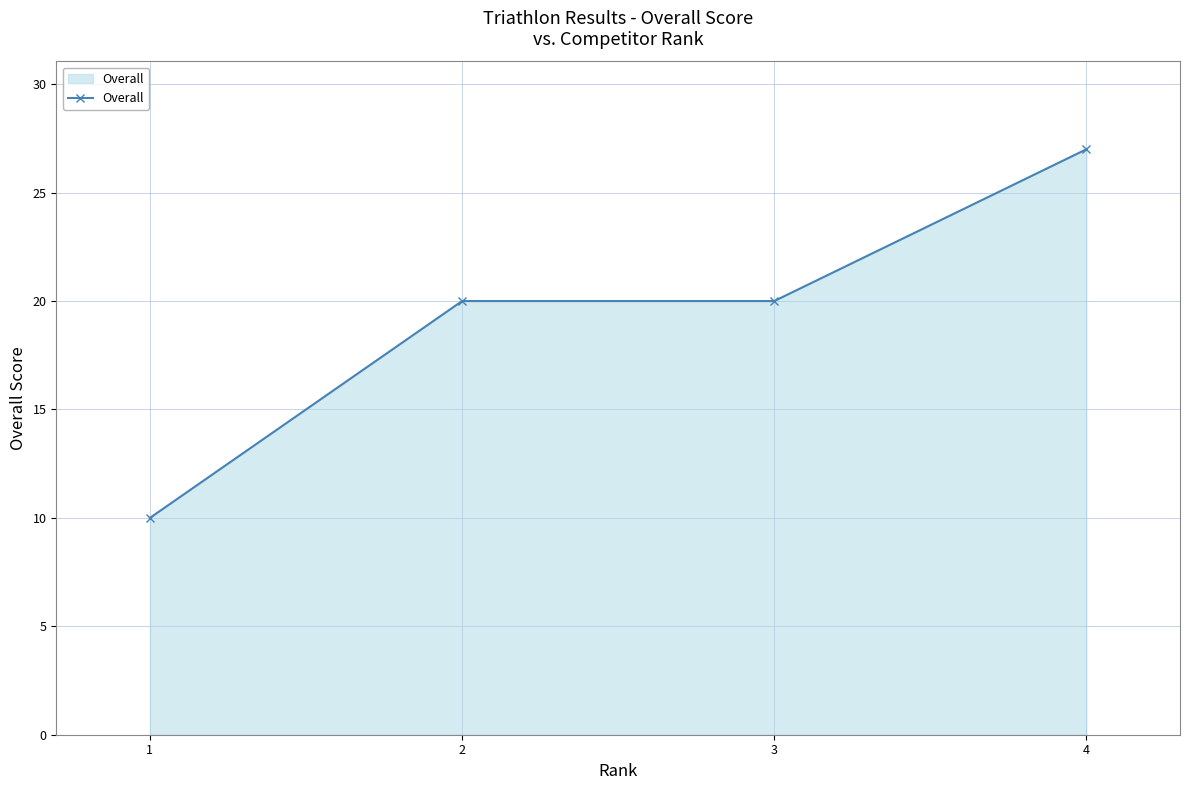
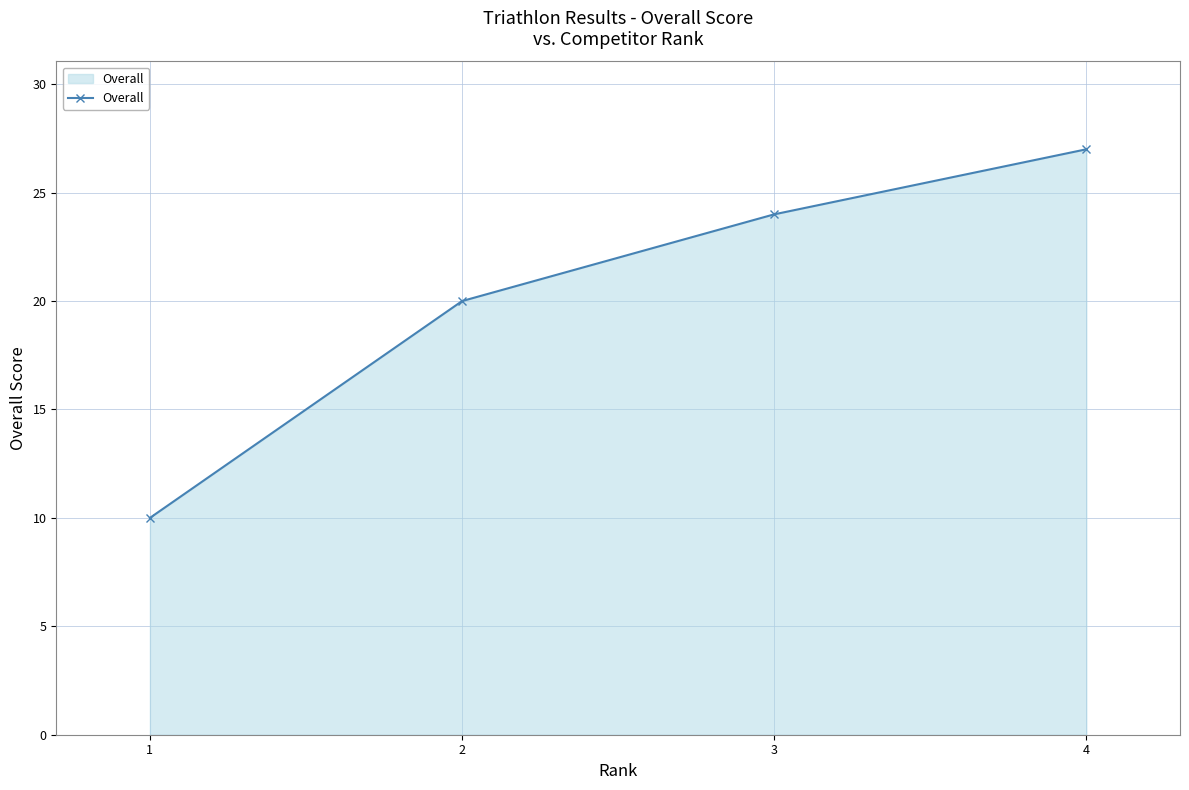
3: 20 -> 24
